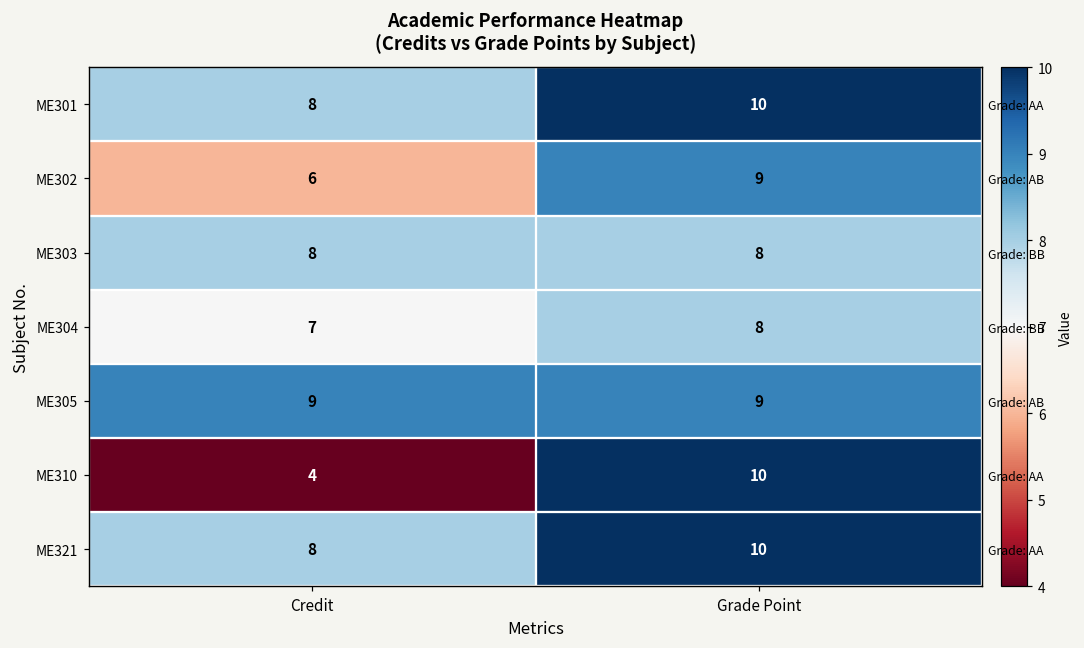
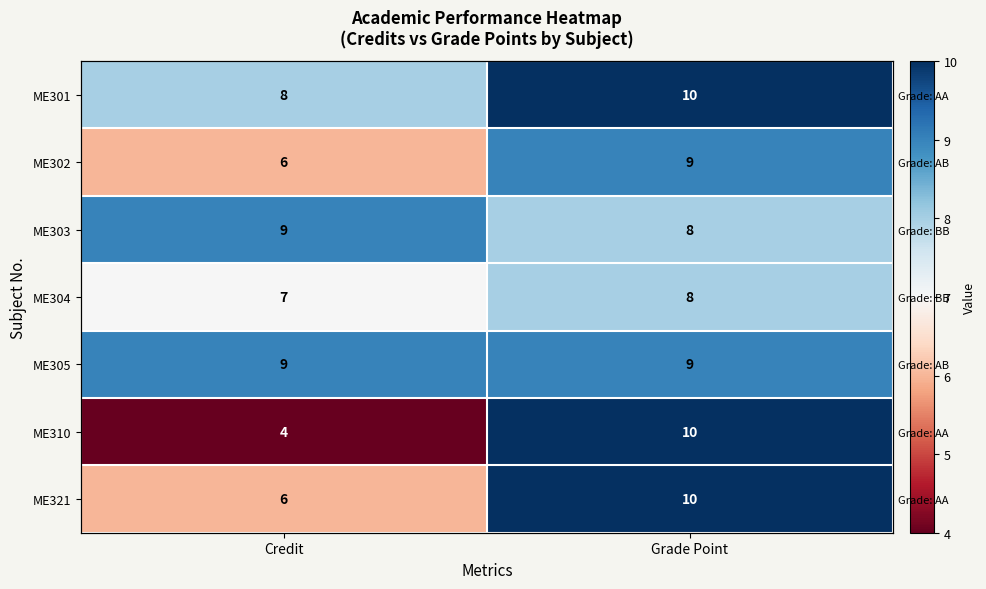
ME303, Credit: 8 -> 9
ME321, Credit: 8 -> 6
